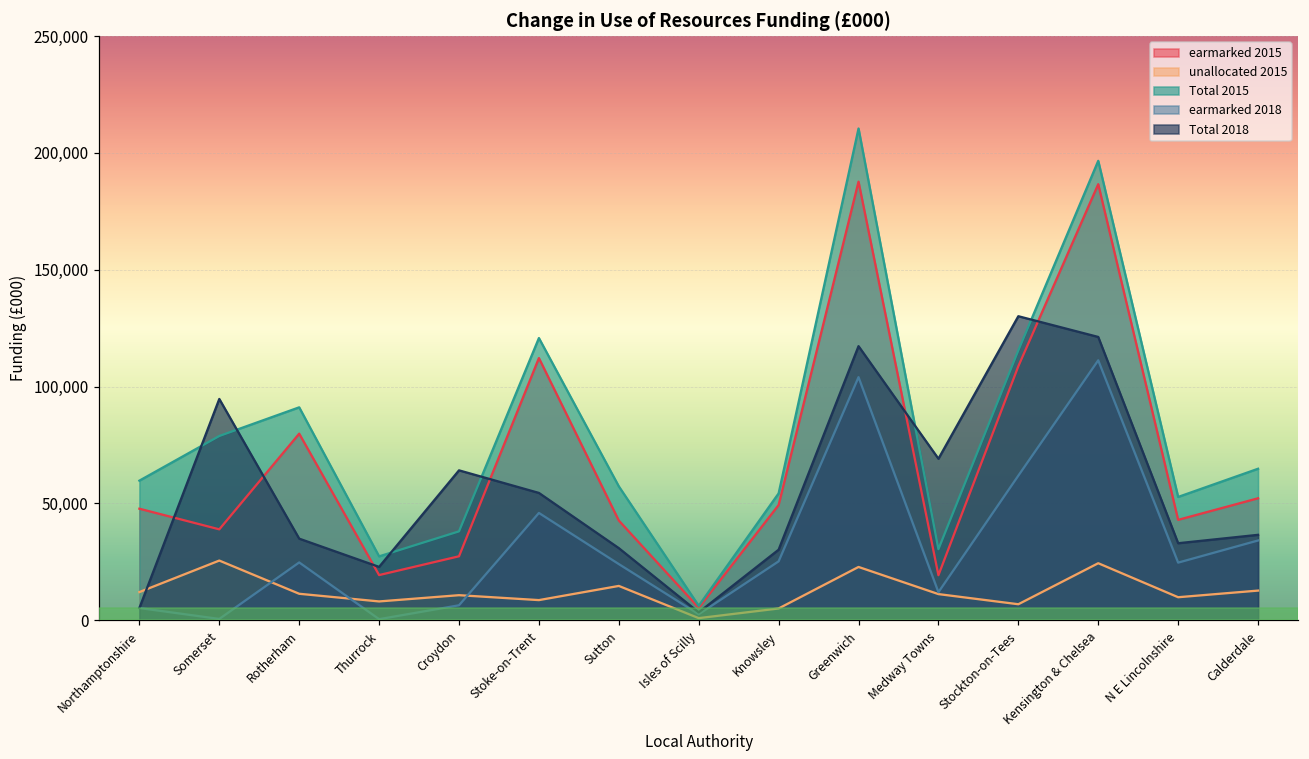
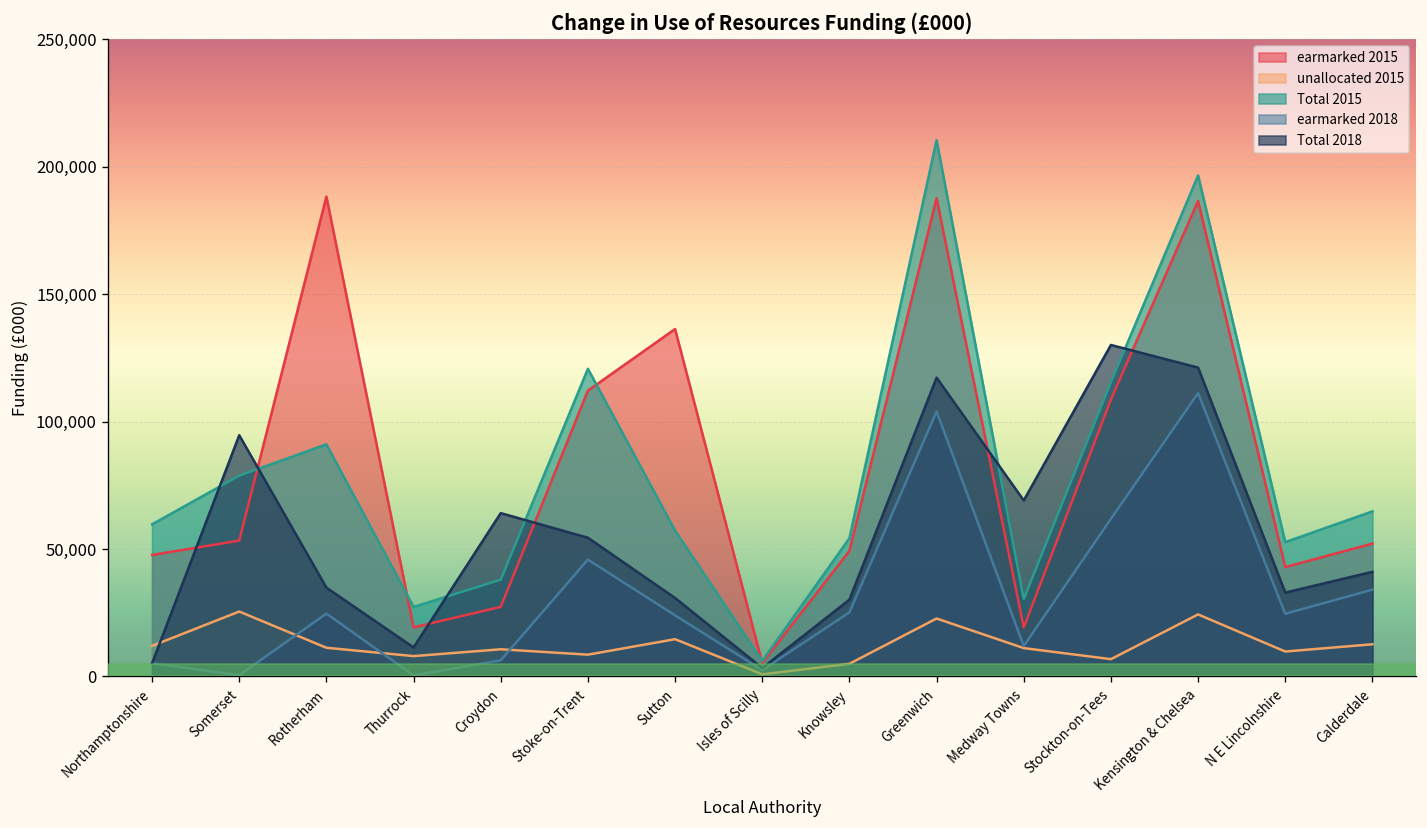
earmarked 2015, Somerset: 39,000 -> 53,000
earmarked 2015, Rotherham: 80,000 -> 188,000
Total 2018, Thurrock: 23,000 -> 11,000
earmarked 2015, Sutton: 43,000 -> 136,000
Total 2018, Calderdale: 37,000 -> 41,000
